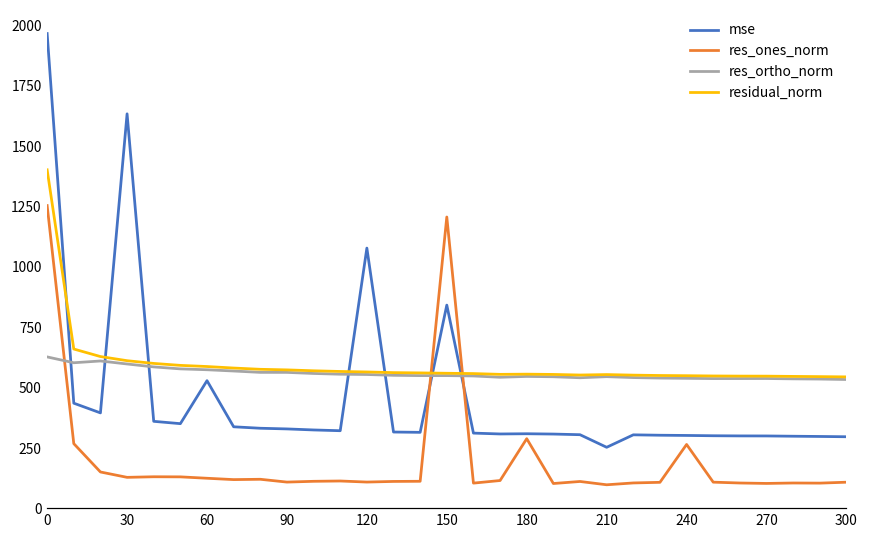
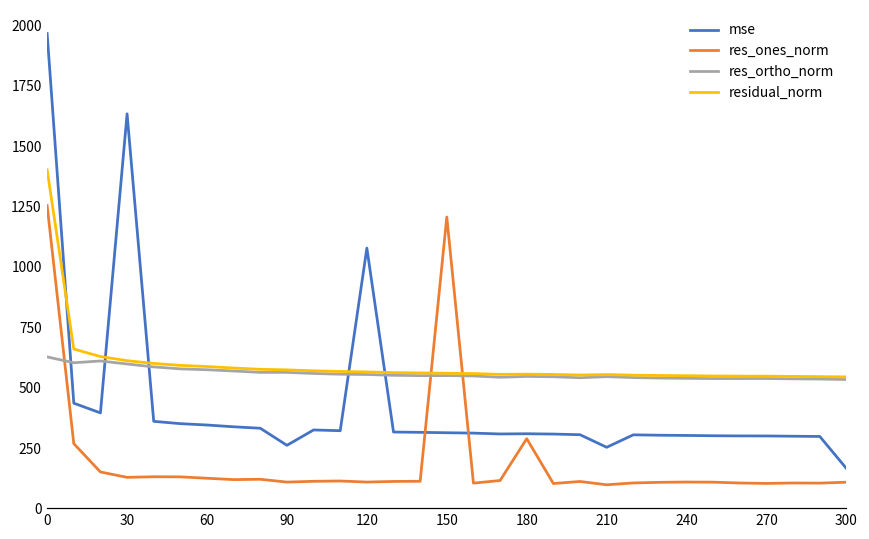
mse, 60: 530 -> 350
mse, 90: 330 -> 260
mse, 150: 840 -> 310
res_ones_norm, 240: 260 -> 110
mse, 300: 300 -> 170
